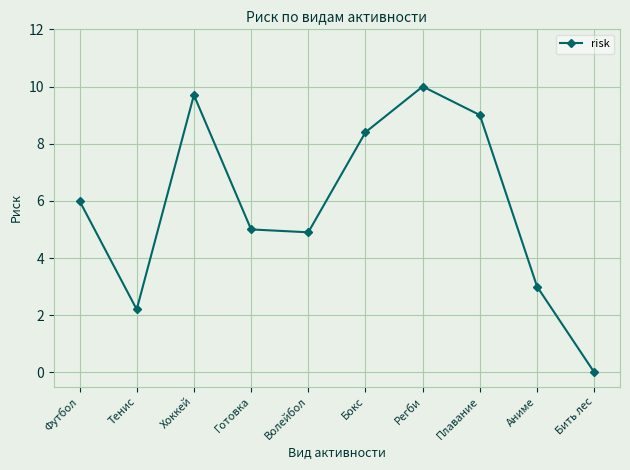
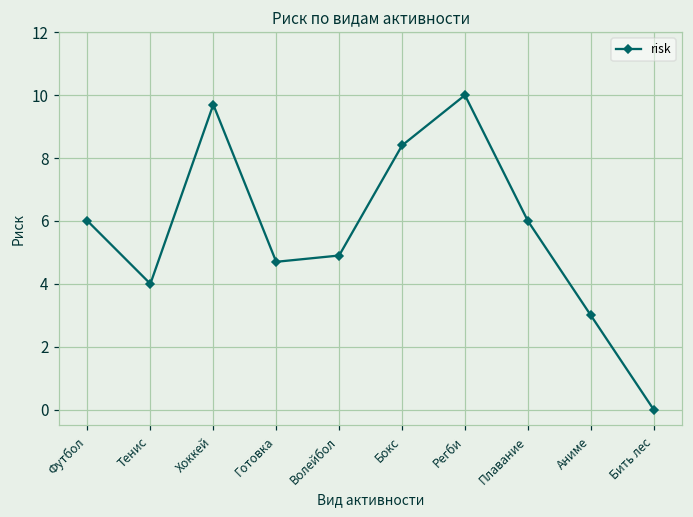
Тенис: 2.2 -> 4.0
Готовка: 5.0 -> 4.7
Плавание: 9 -> 6
